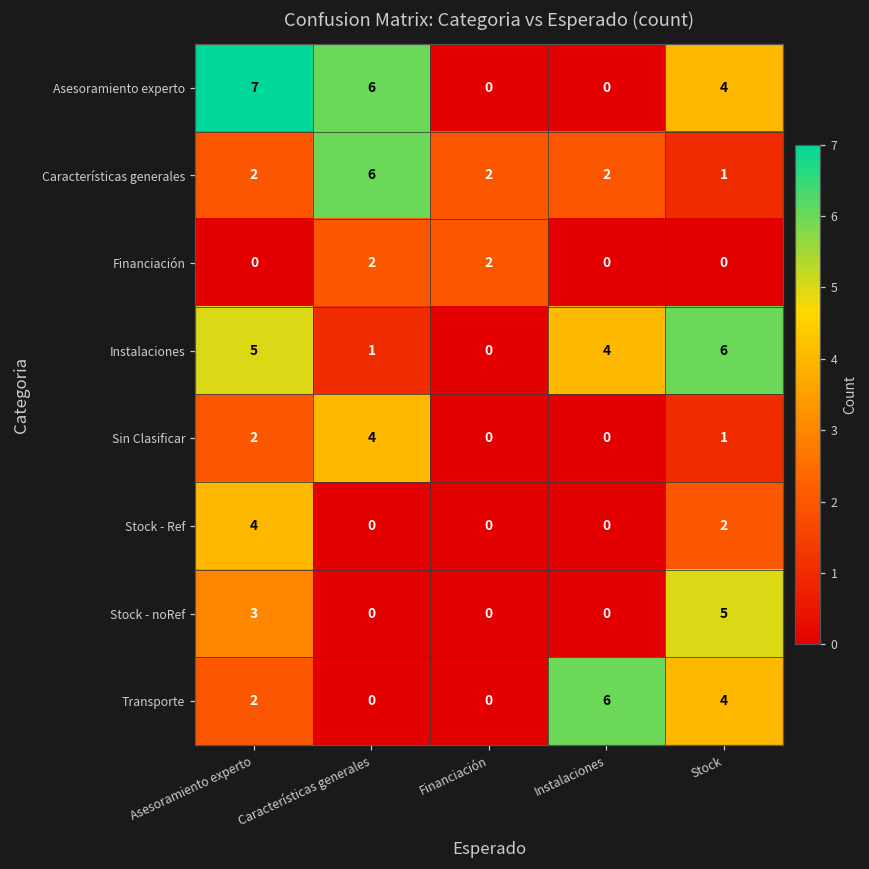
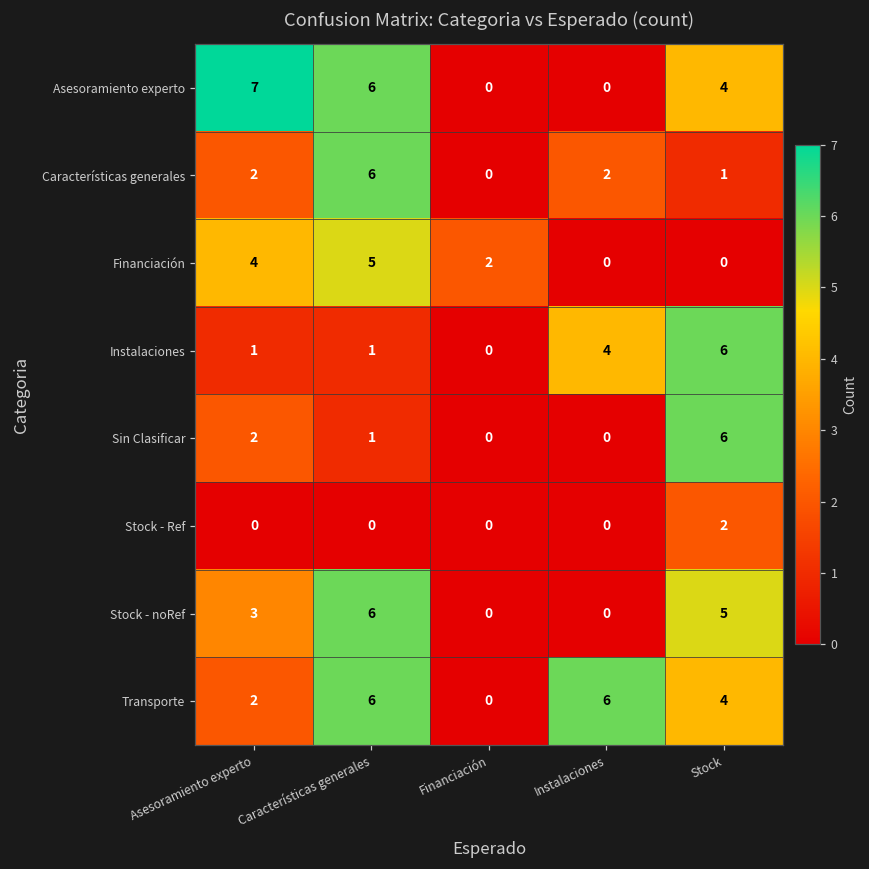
Características generales, Financiación: 2 -> 0
Financiación, Asesoramiento experto: 0 -> 4
Financiación, Características generales: 2 -> 5
Instalaciones, Asesoramiento experto: 5 -> 1
Sin Clasificar, Características generales: 4 -> 1
Sin Clasificar, Stock: 1 -> 6
Stock - Ref, Asesoramiento experto: 4 -> 0
Stock - noRef, Características generales: 0 -> 6
Transporte, Características generales: 0 -> 6
